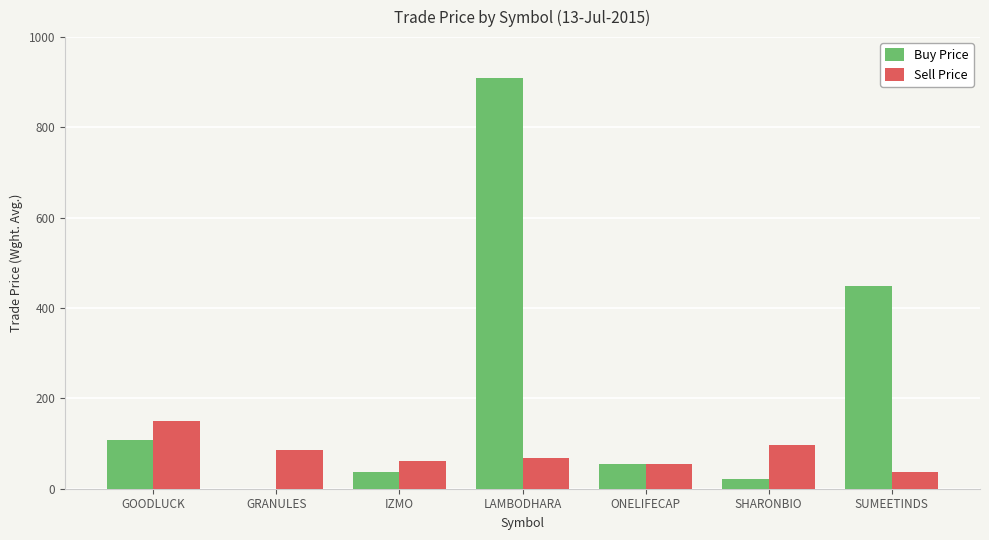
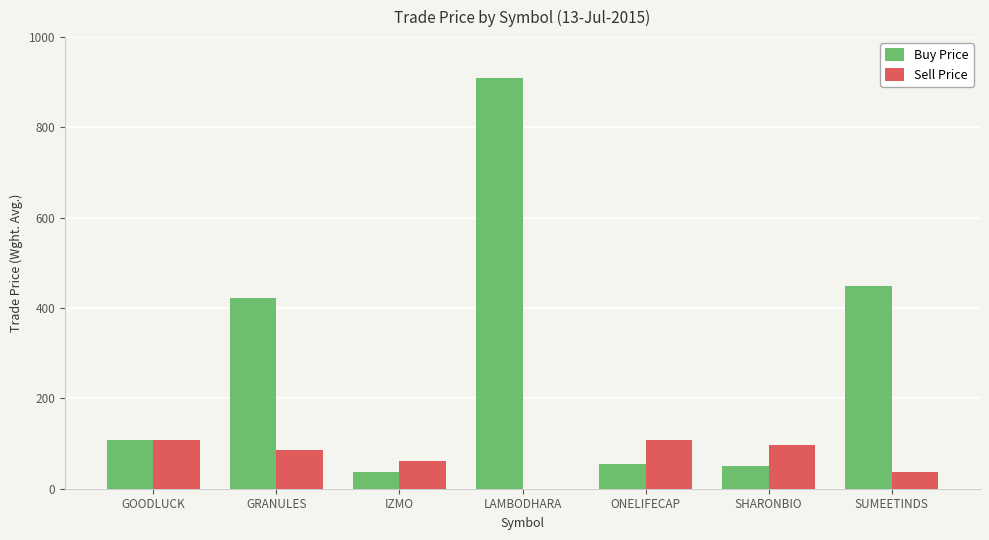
Sell Price, GOODLUCK: 150 -> 110
Buy Price, GRANULES: 0 -> 420
Sell Price, LAMBODHARA: 70 -> 0
Sell Price, ONELIFECAP: 60 -> 110
Buy Price, SHARONBIO: 20 -> 50
